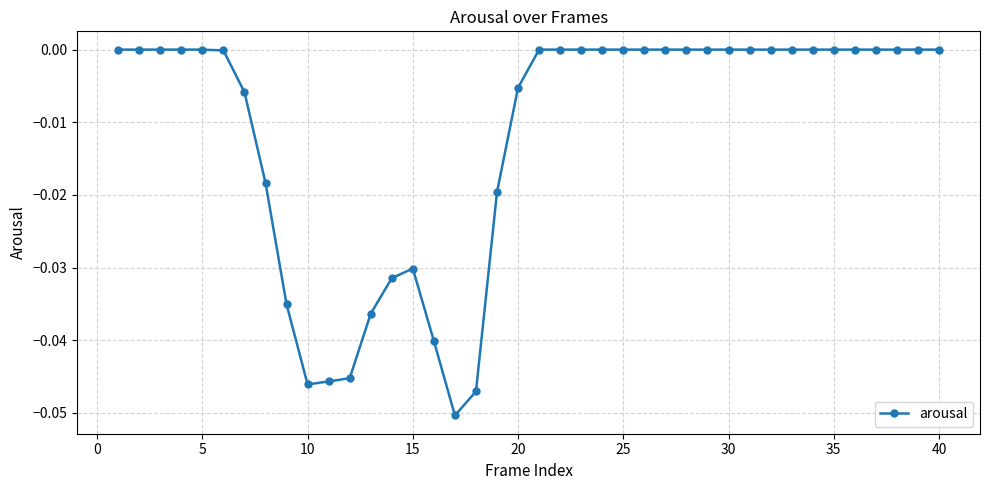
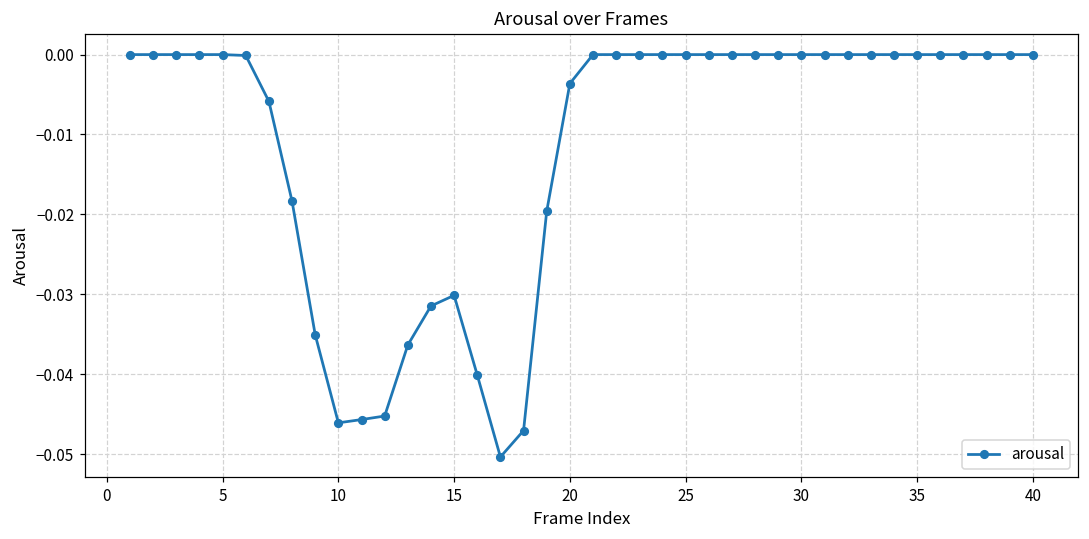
20: -0.005 -> -0.004
